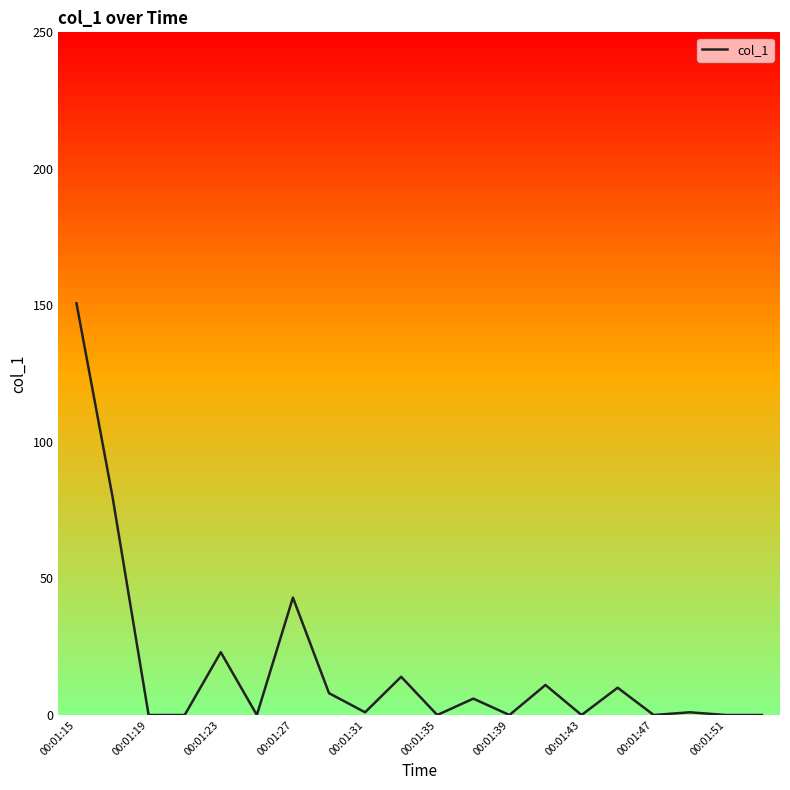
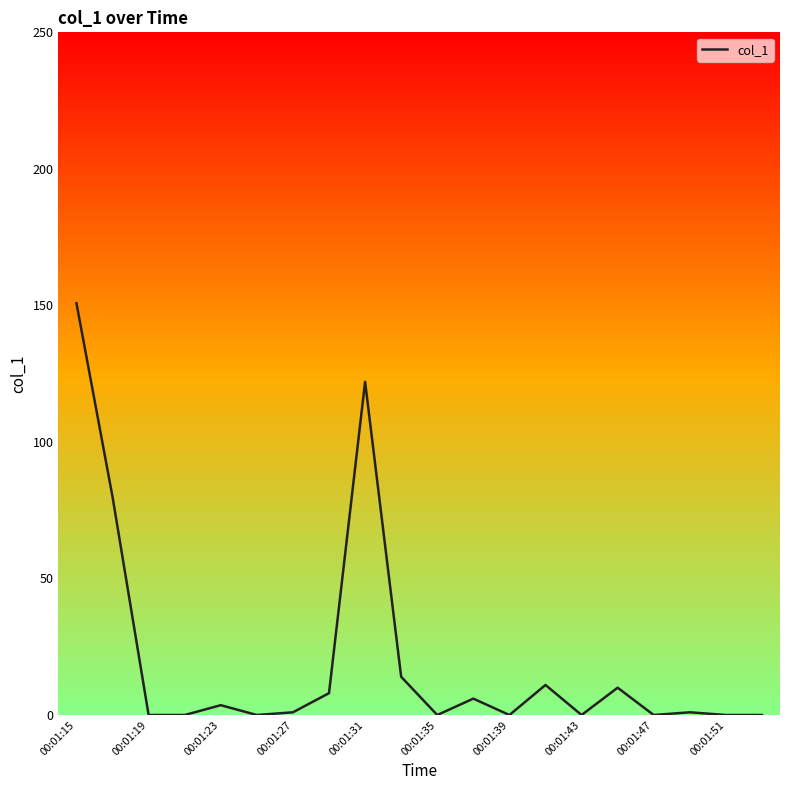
00:01:23: 23 -> 4
00:01:27: 43 -> 1
00:01:31: 1 -> 122
